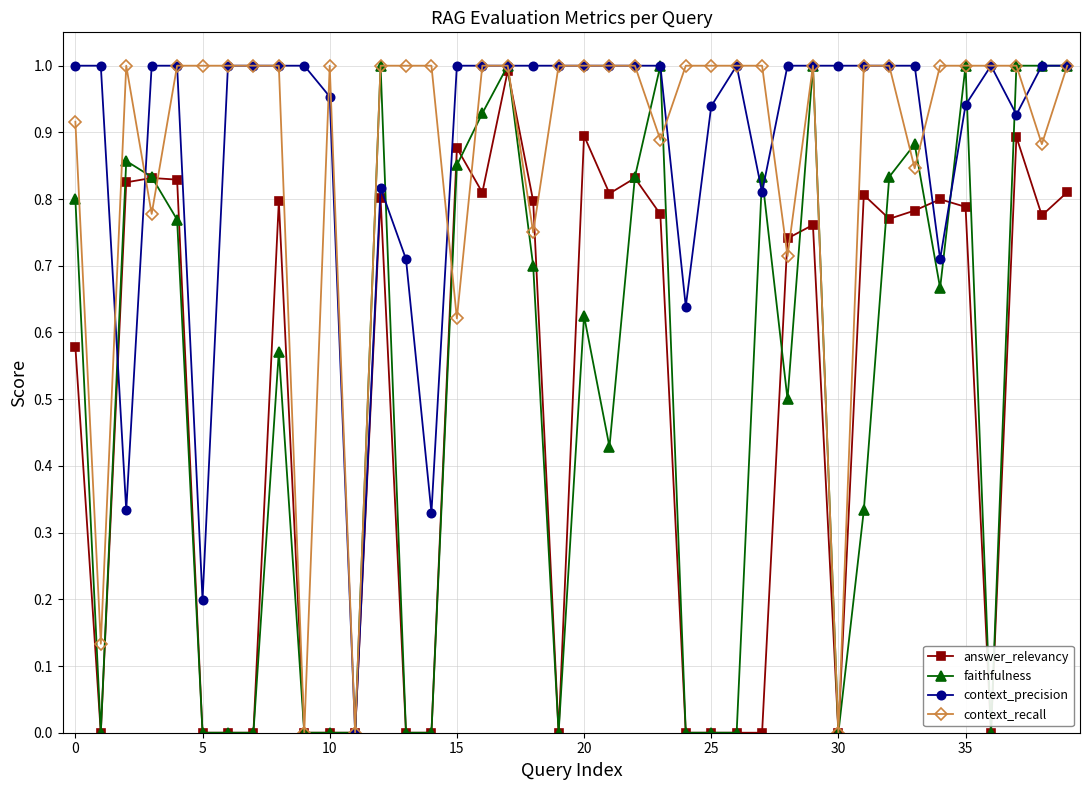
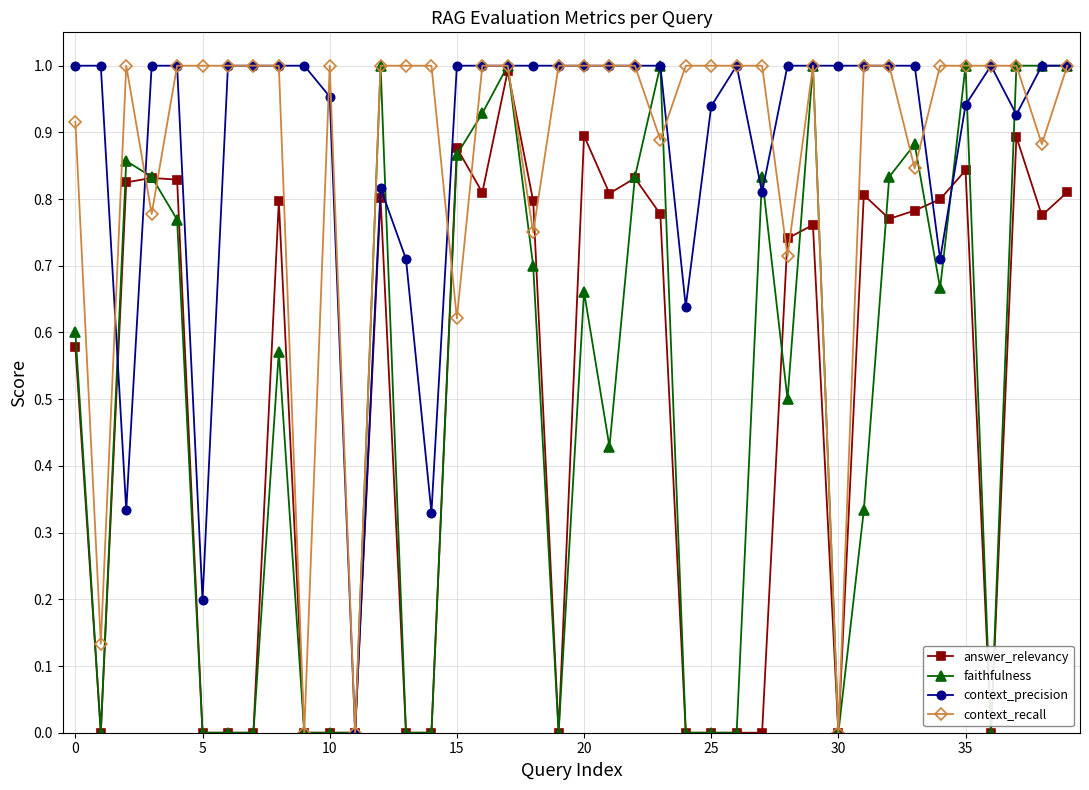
faithfulness, 0: 0.8 -> 0.6
faithfulness, 15: 0.85 -> 0.87
faithfulness, 20: 0.63 -> 0.66
answer_relevancy, 35: 0.79 -> 0.84
